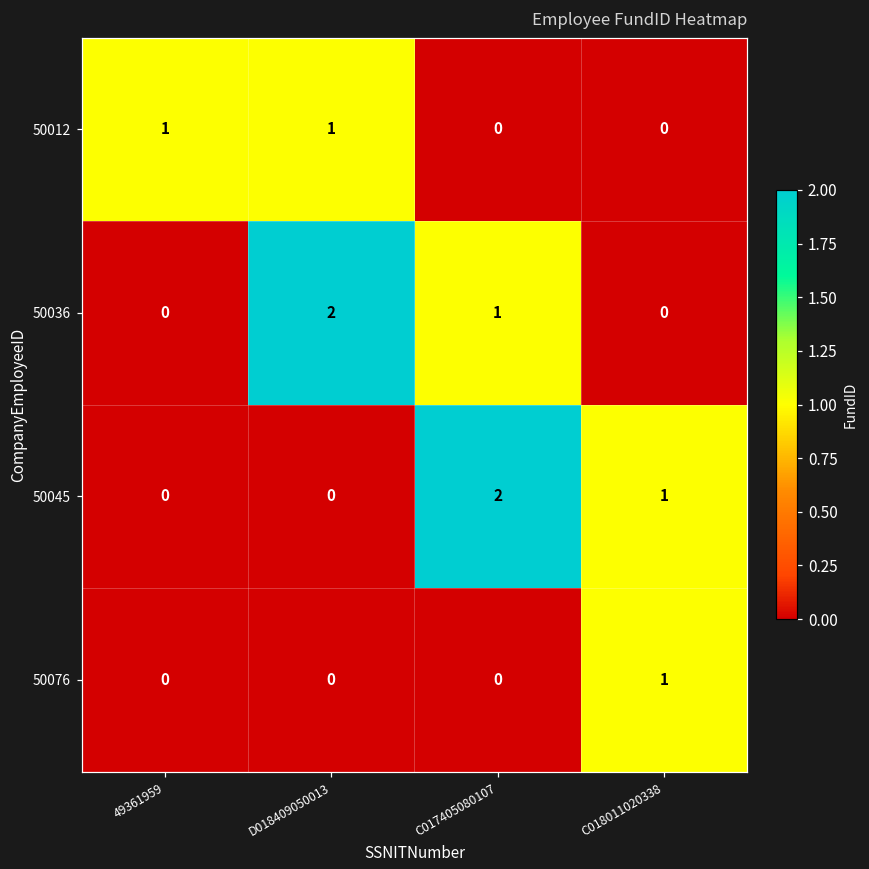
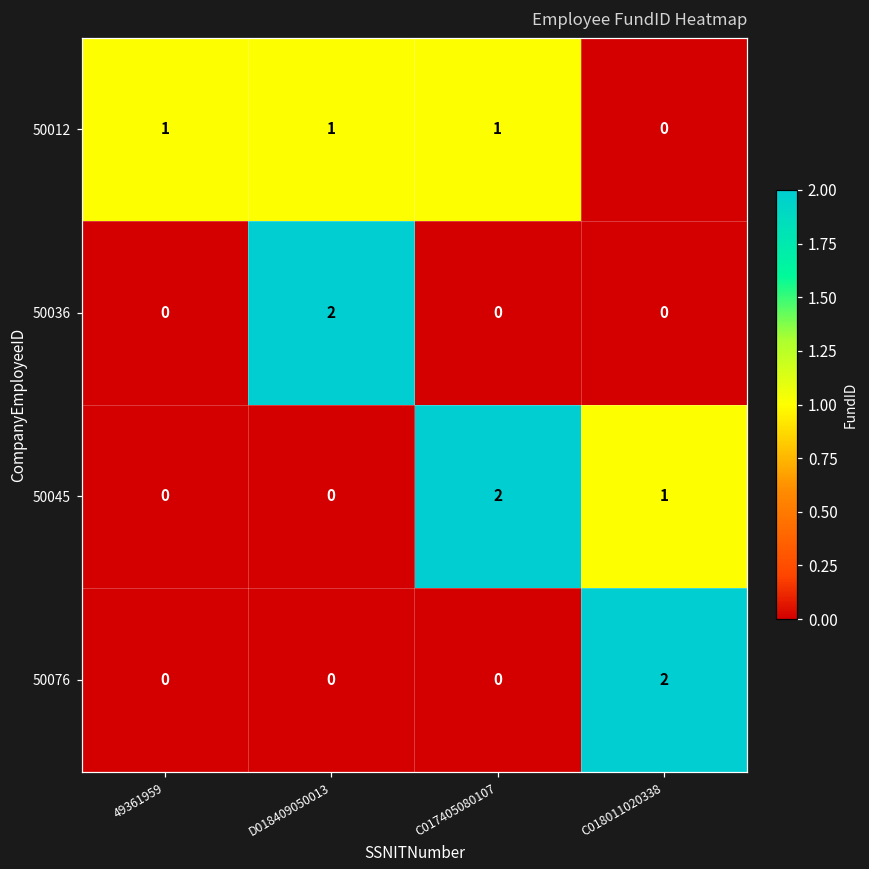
50012, C017405080107: 0 -> 1
50036, C017405080107: 1 -> 0
50076, C018011020338: 1 -> 2
